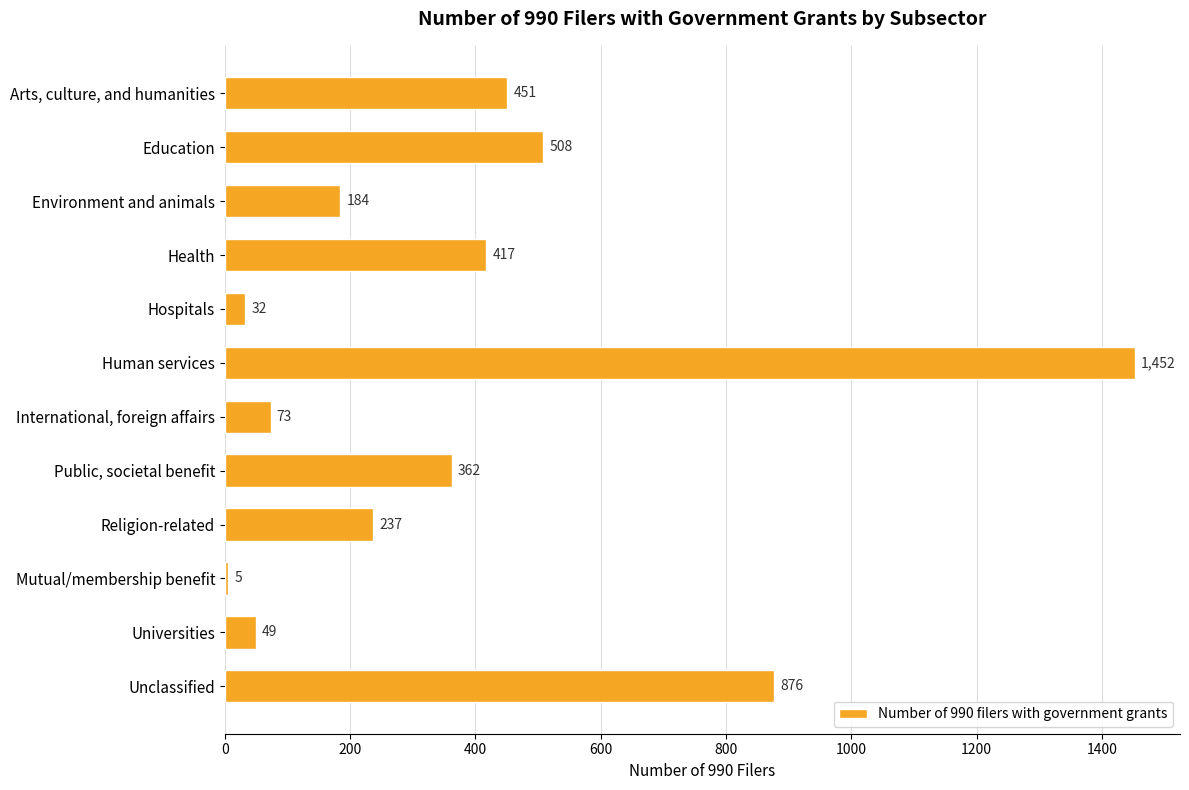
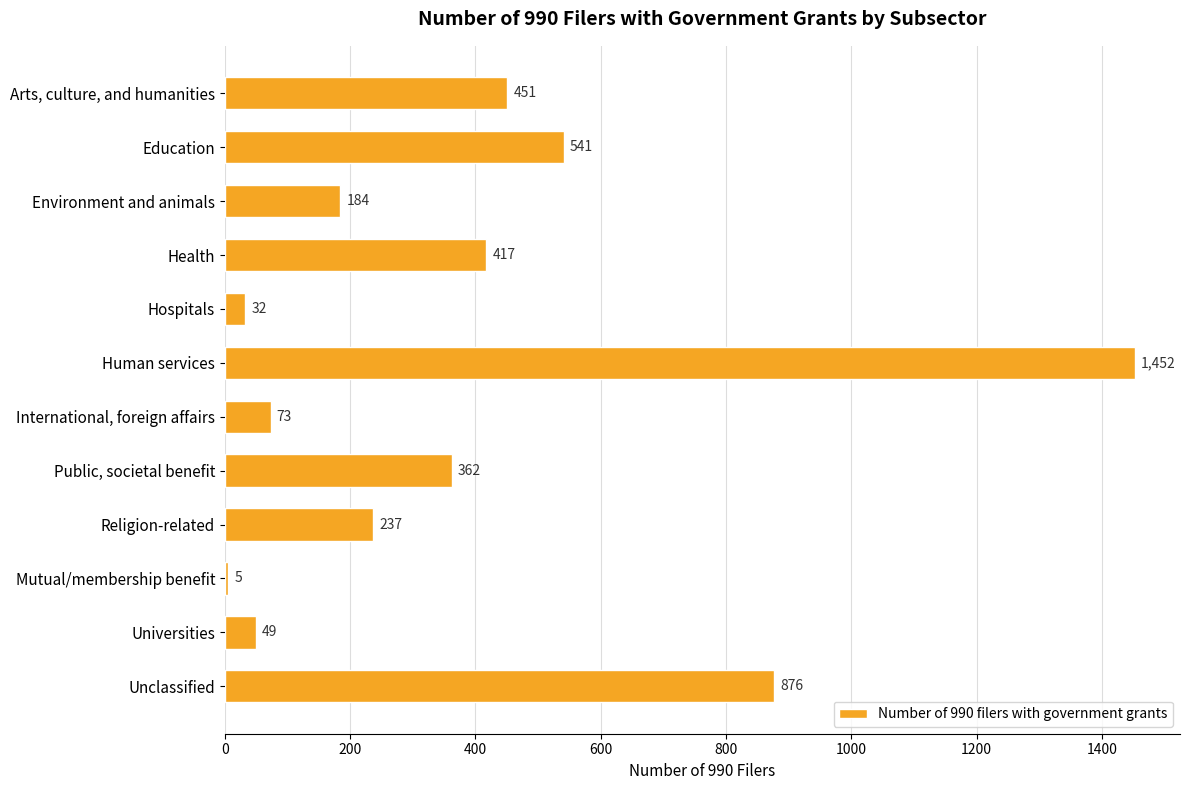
Education: 508 -> 541
